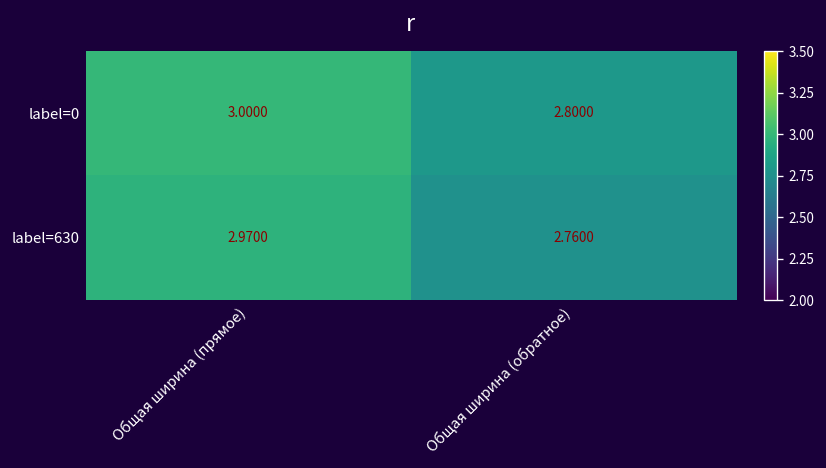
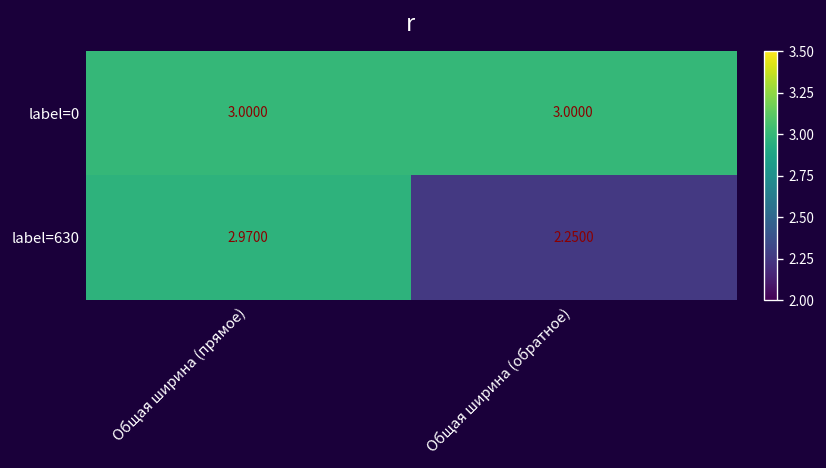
label=0, Общая ширина (обратное): 2.8000 -> 3.0000
label=630, Общая ширина (обратное): 2.7600 -> 2.2500
